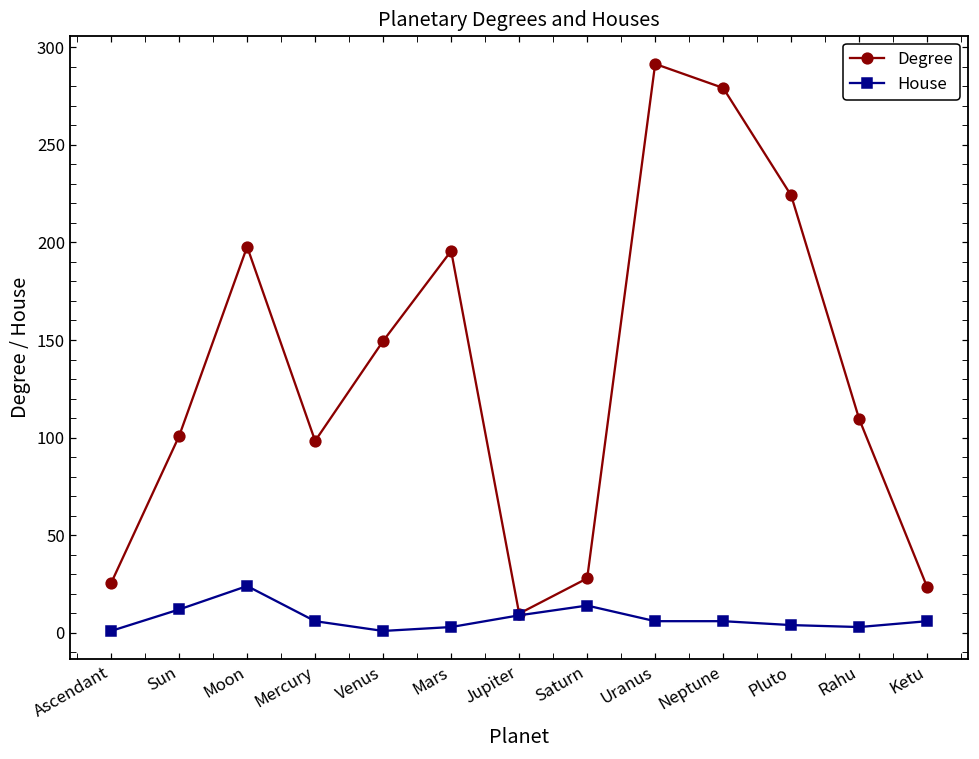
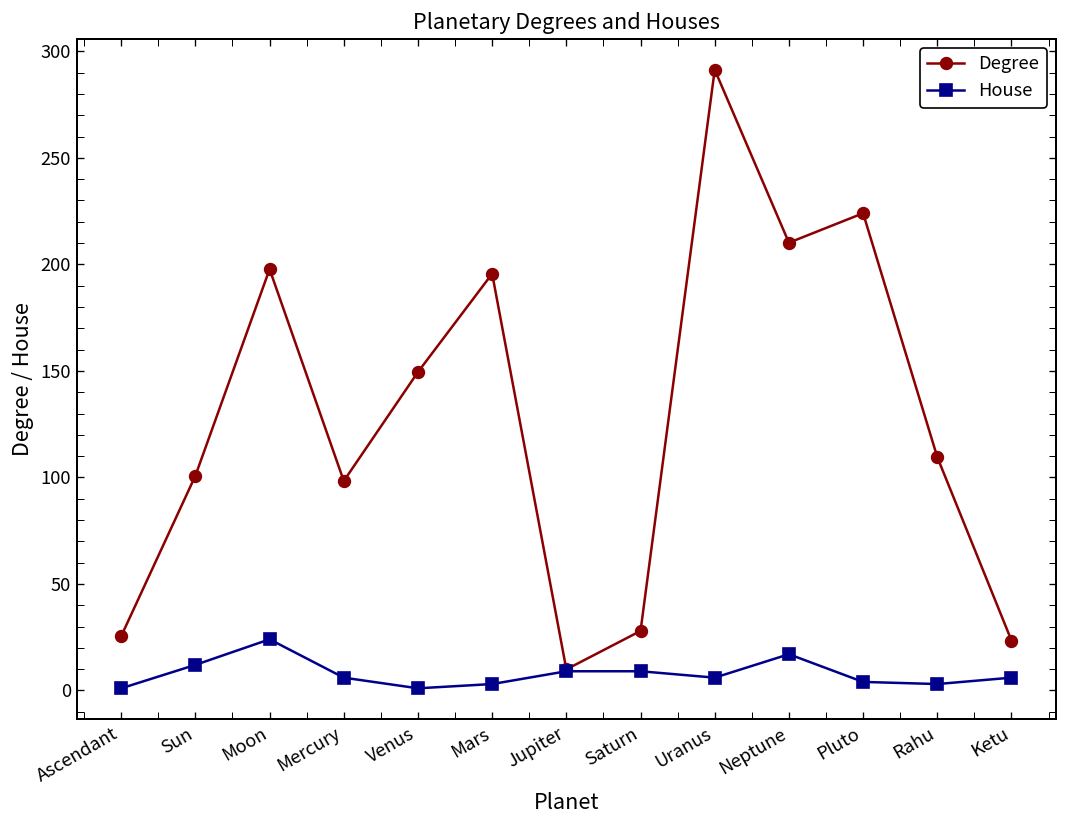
House, Saturn: 14 -> 9
Degree, Neptune: 279 -> 210
House, Neptune: 6 -> 17
